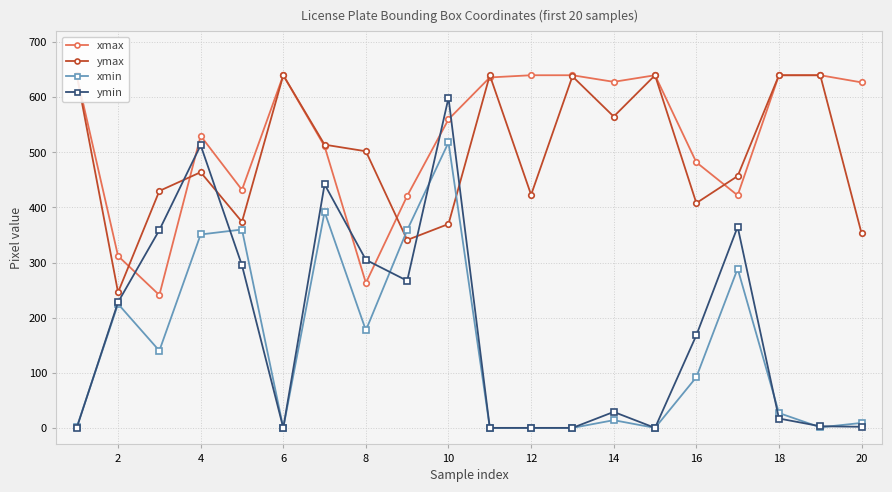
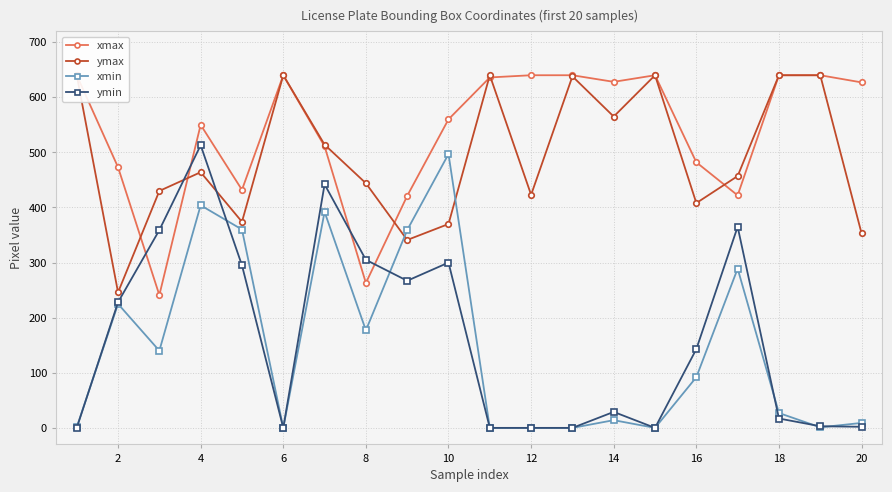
xmax, 2: 310 -> 470
xmax, 4: 530 -> 550
xmin, 4: 350 -> 400
ymax, 8: 500 -> 440
xmin, 10: 520 -> 500
ymin, 10: 600 -> 300
ymin, 16: 170 -> 140
